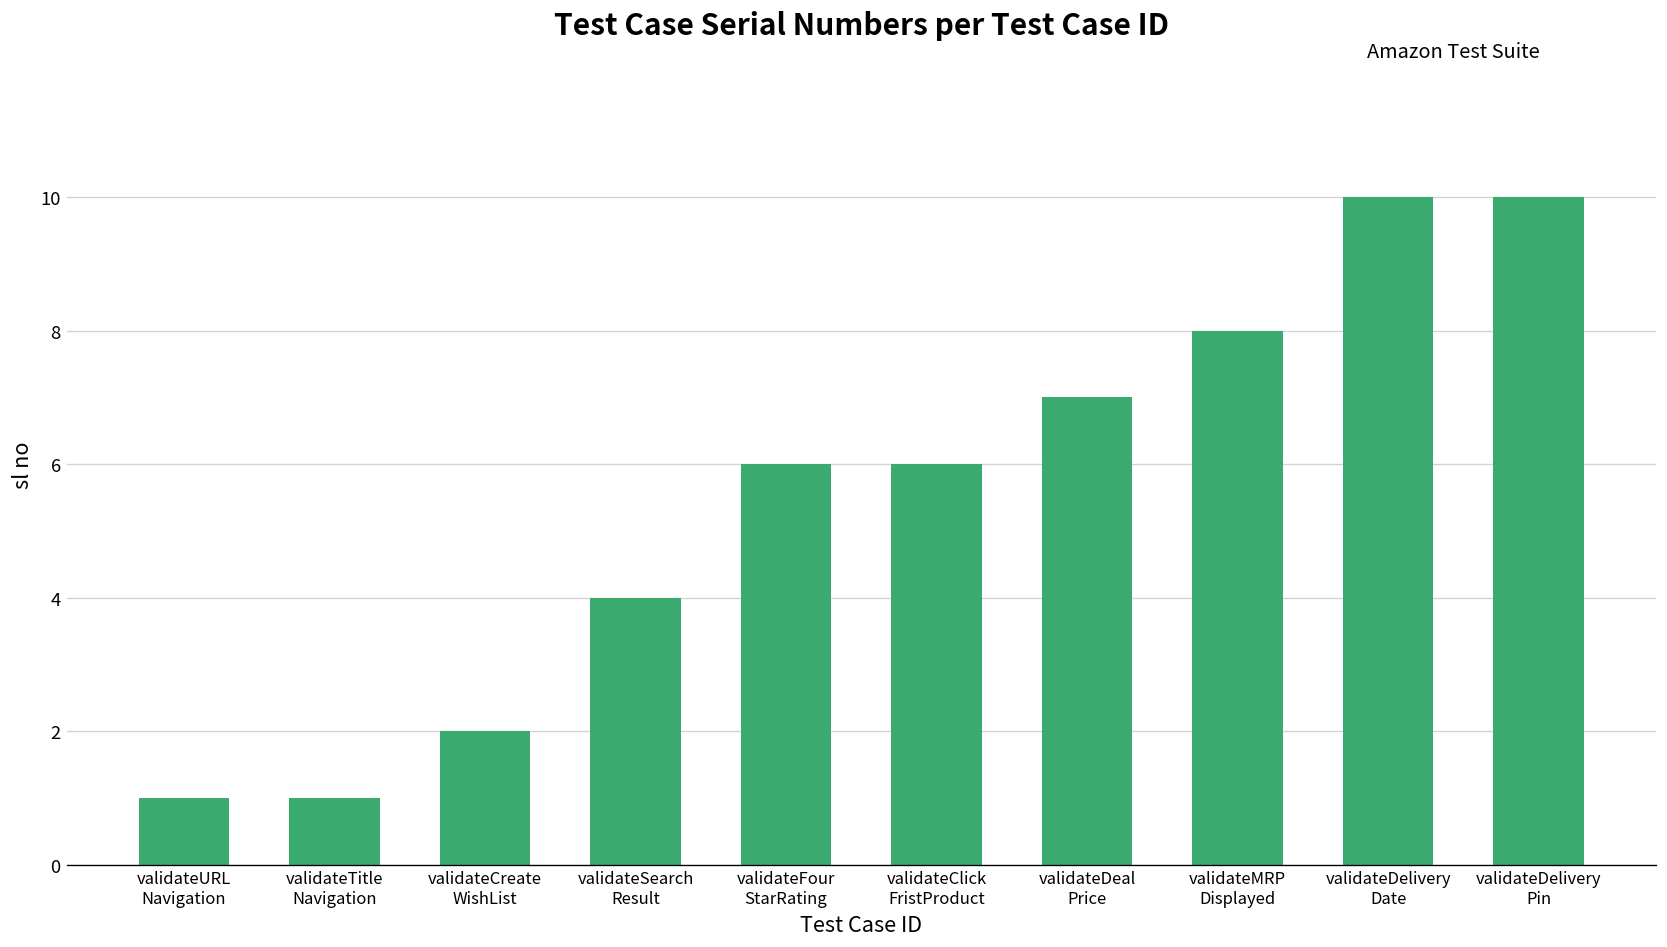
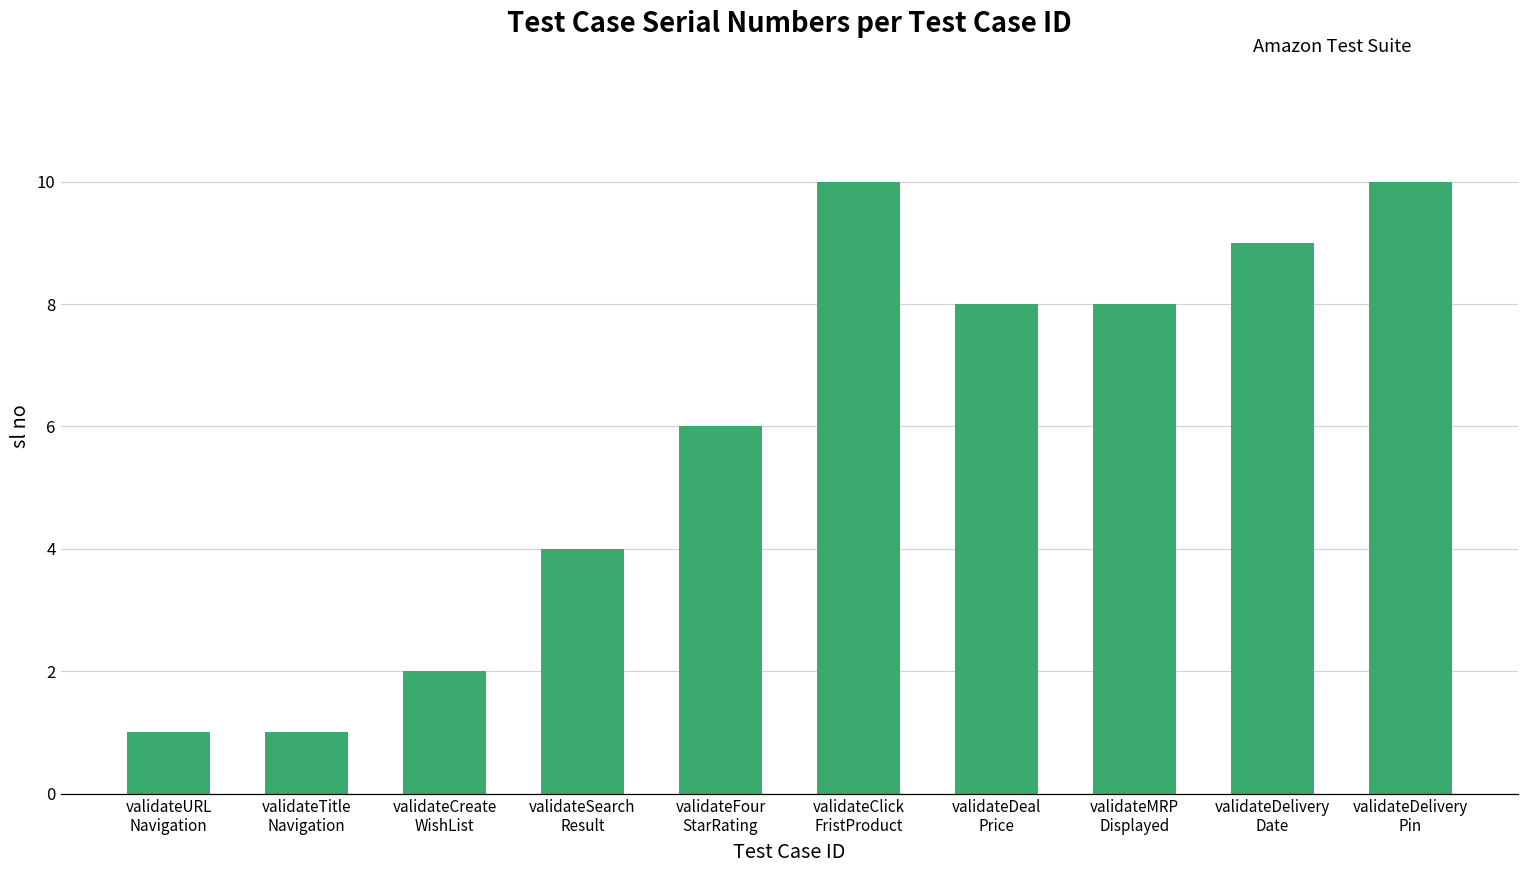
validateClick FristProduct: 6 -> 10
validateDeal Price: 7 -> 8
validateDelivery Date: 10 -> 9
